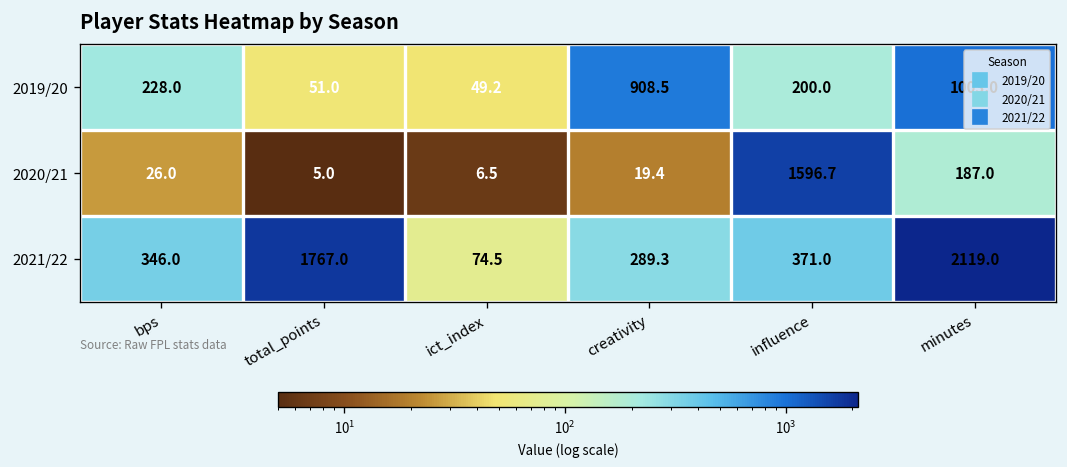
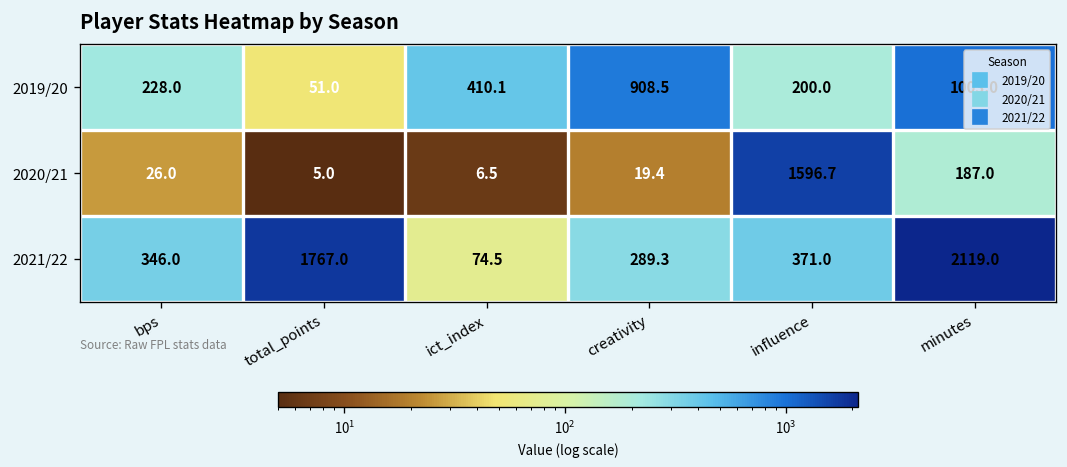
2019/20, ict_index: 49.2 -> 410.1
